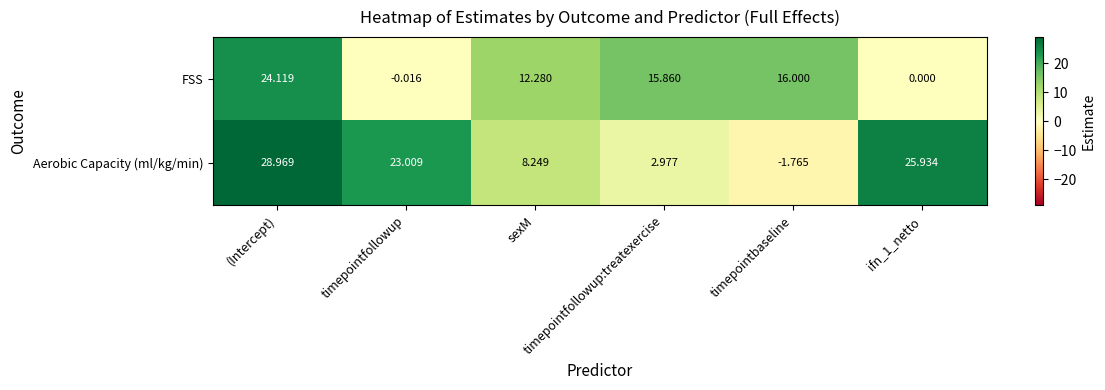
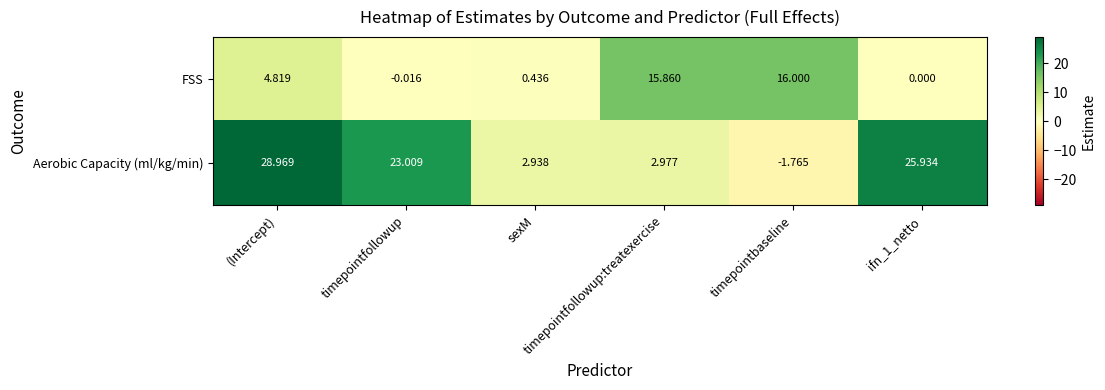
FSS, (Intercept): 24.119 -> 4.819
FSS, sexM: 12.280 -> 0.436
Aerobic Capacity (ml/kg/min), sexM: 8.249 -> 2.938
